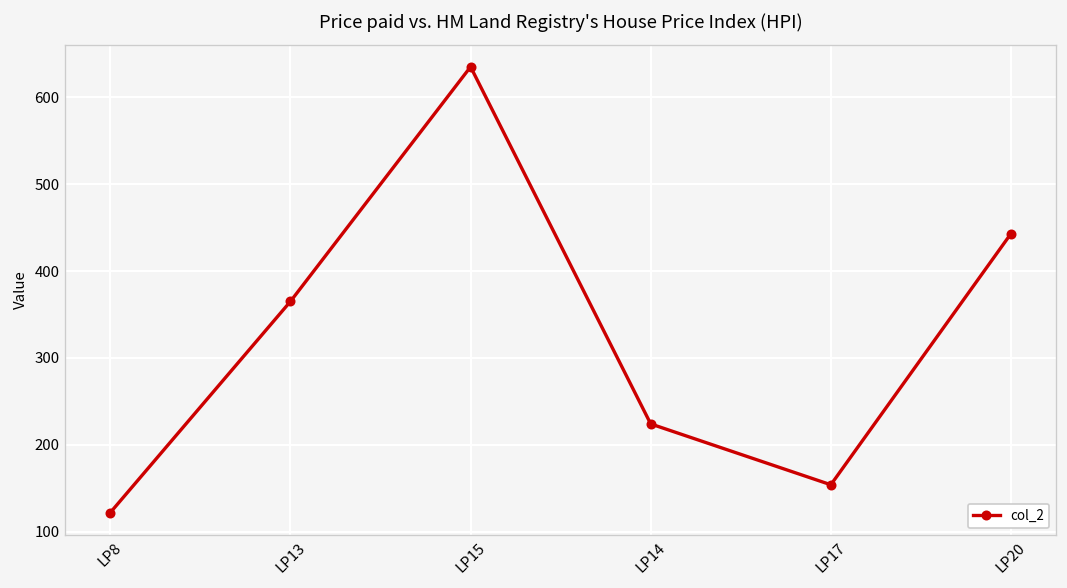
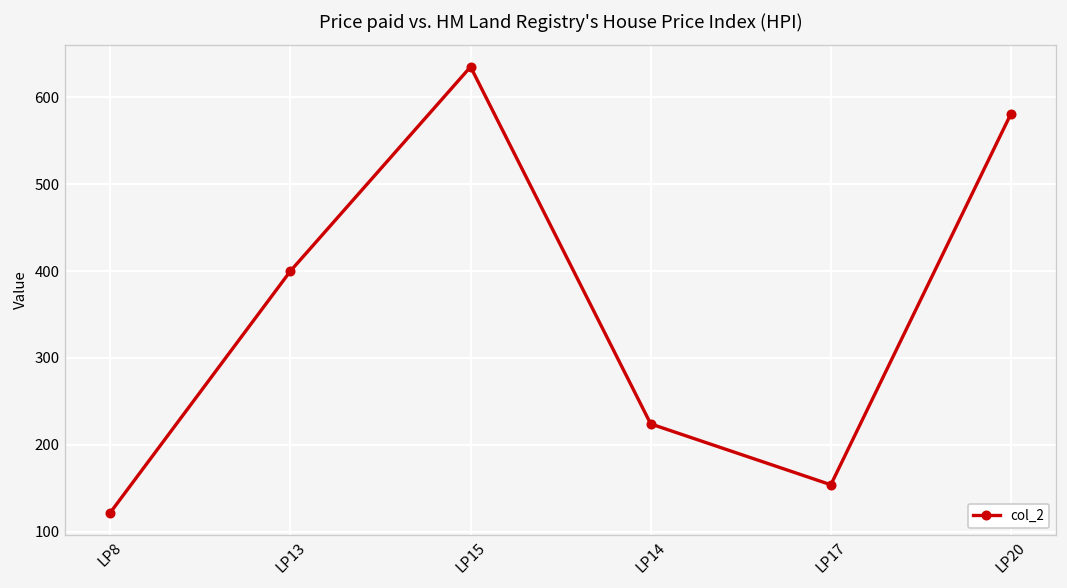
LP13: 370 -> 400
LP20: 440 -> 580
